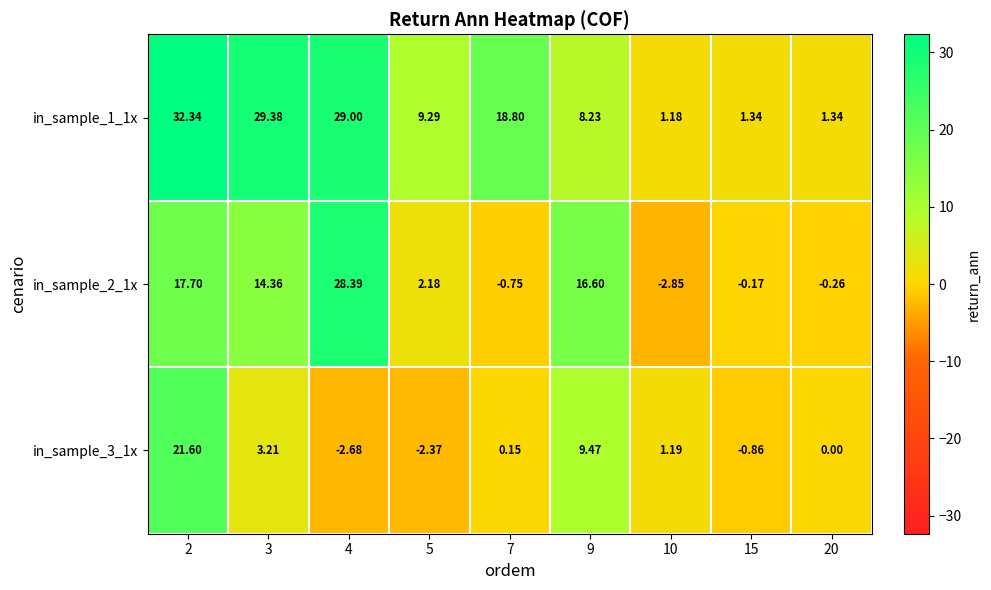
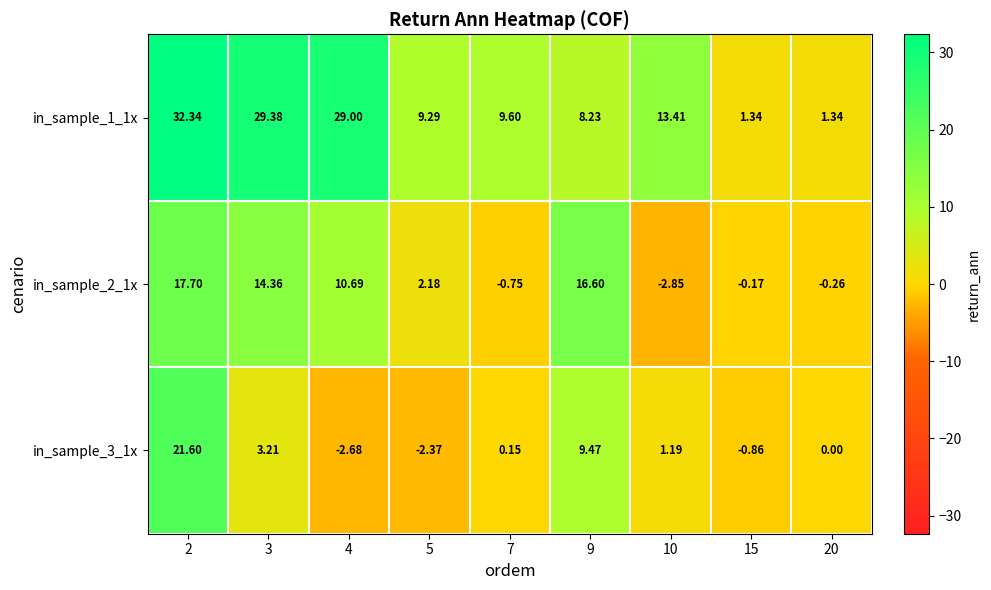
in_sample_1_1x, 7: 18.80 -> 9.60
in_sample_1_1x, 10: 1.18 -> 13.41
in_sample_2_1x, 4: 28.39 -> 10.69
